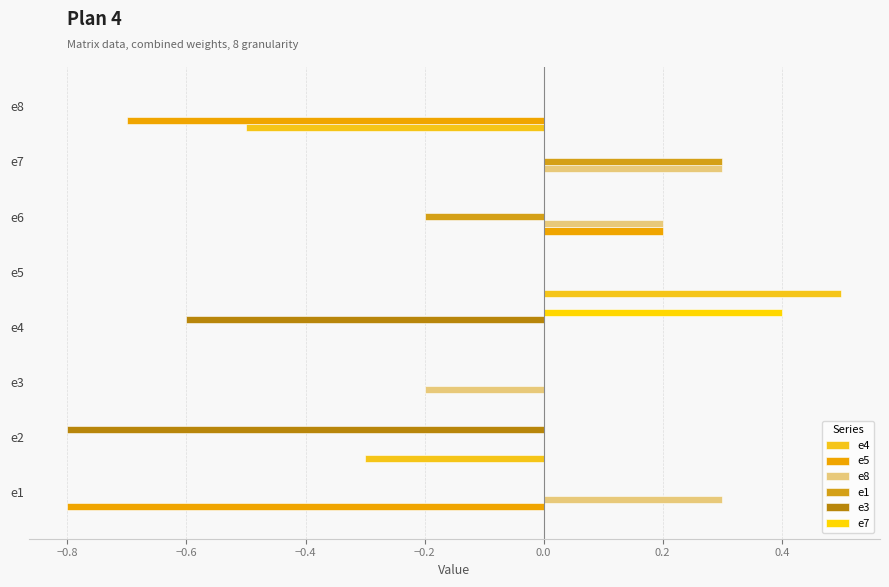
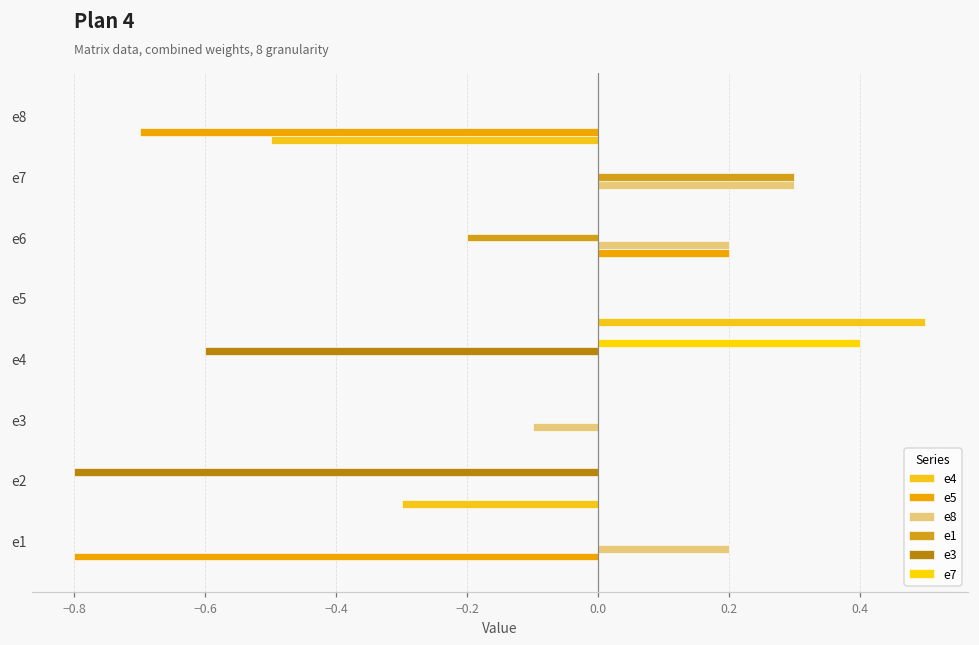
e8, e3: -0.2 -> -0.1
e8, e1: 0.3 -> 0.2
